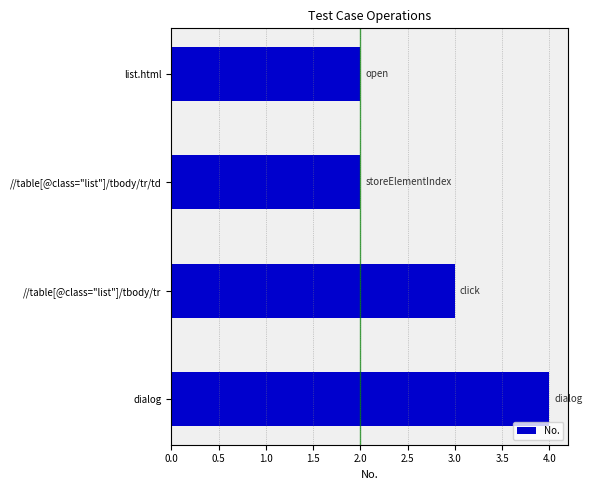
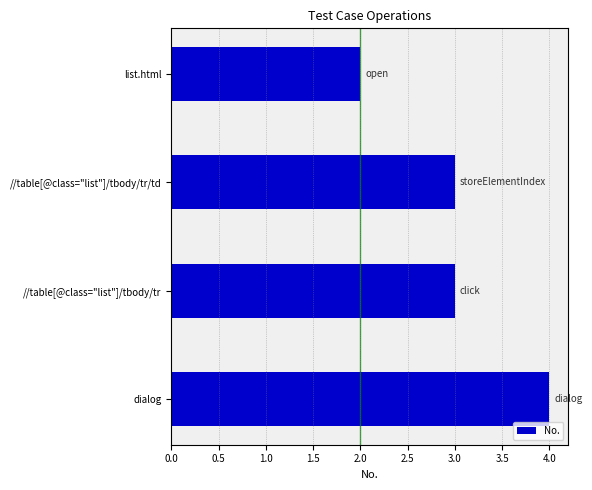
//table[@class="list"]/tbody/tr/td: 2 -> 3
